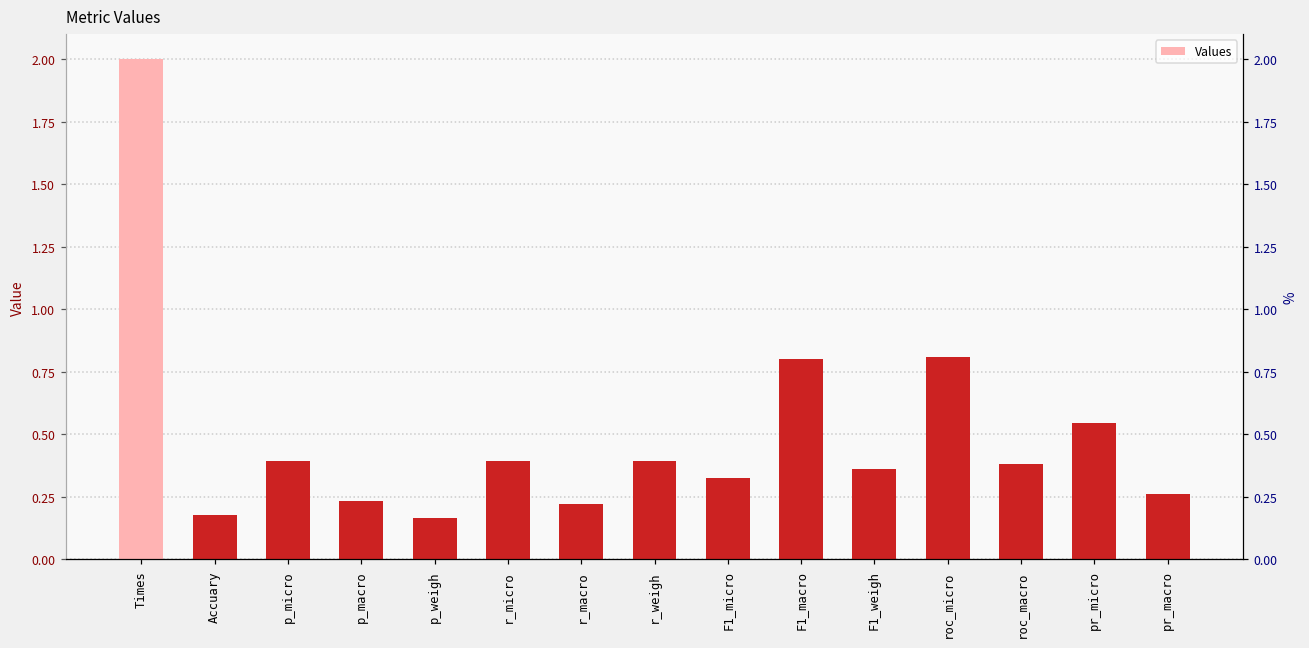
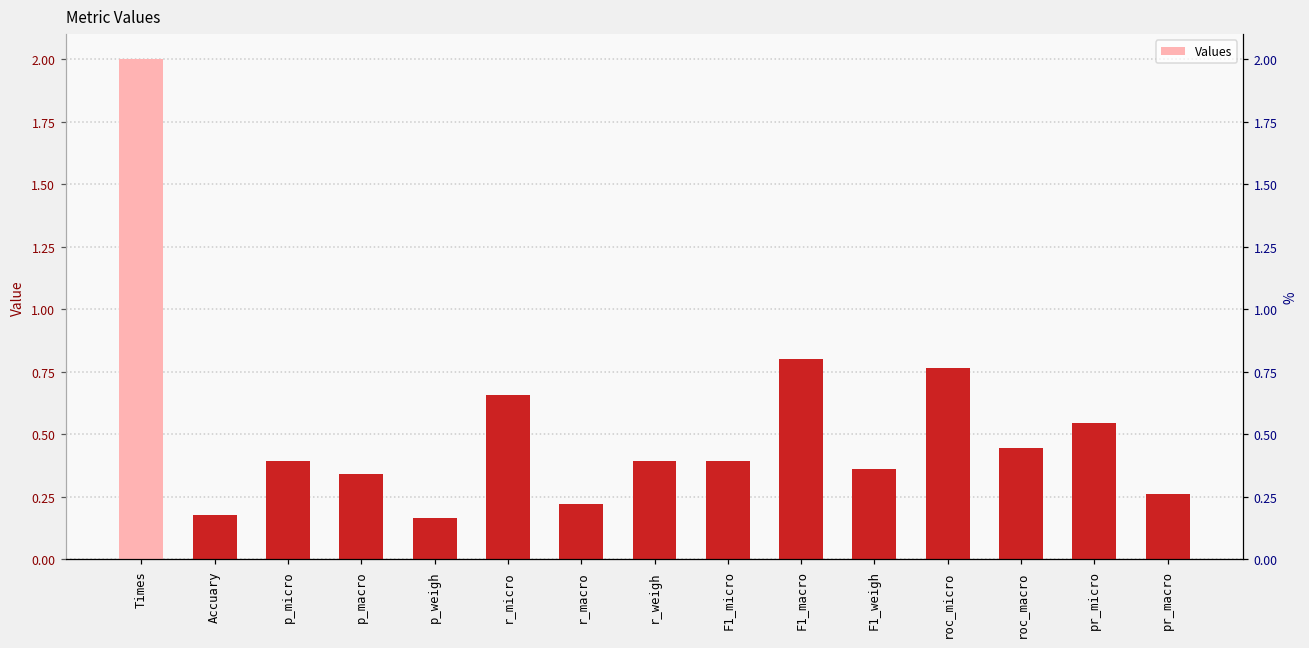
p_macro: 0.23 -> 0.34
r_micro: 0.40 -> 0.66
F1_micro: 0.33 -> 0.40
roc_micro: 0.81 -> 0.77
roc_macro: 0.38 -> 0.45
